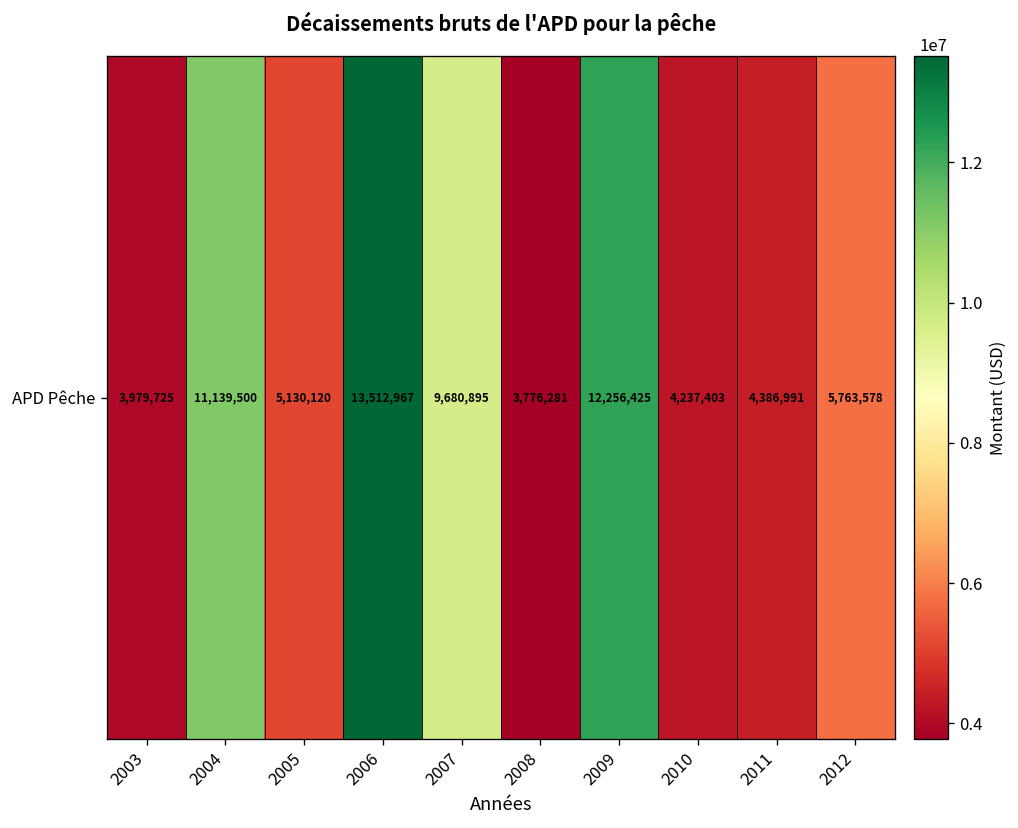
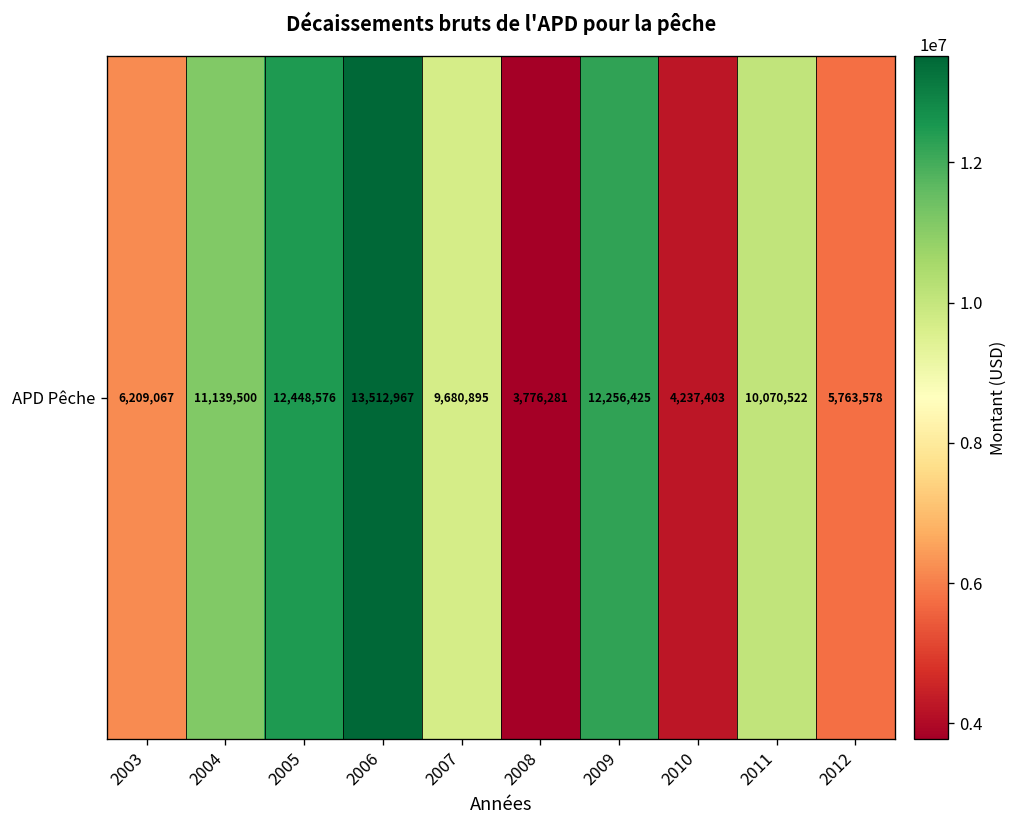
APD Pêche, 2003: 3,979,725 -> 6,209,067
APD Pêche, 2005: 5,130,120 -> 12,448,576
APD Pêche, 2011: 4,386,991 -> 10,070,522
